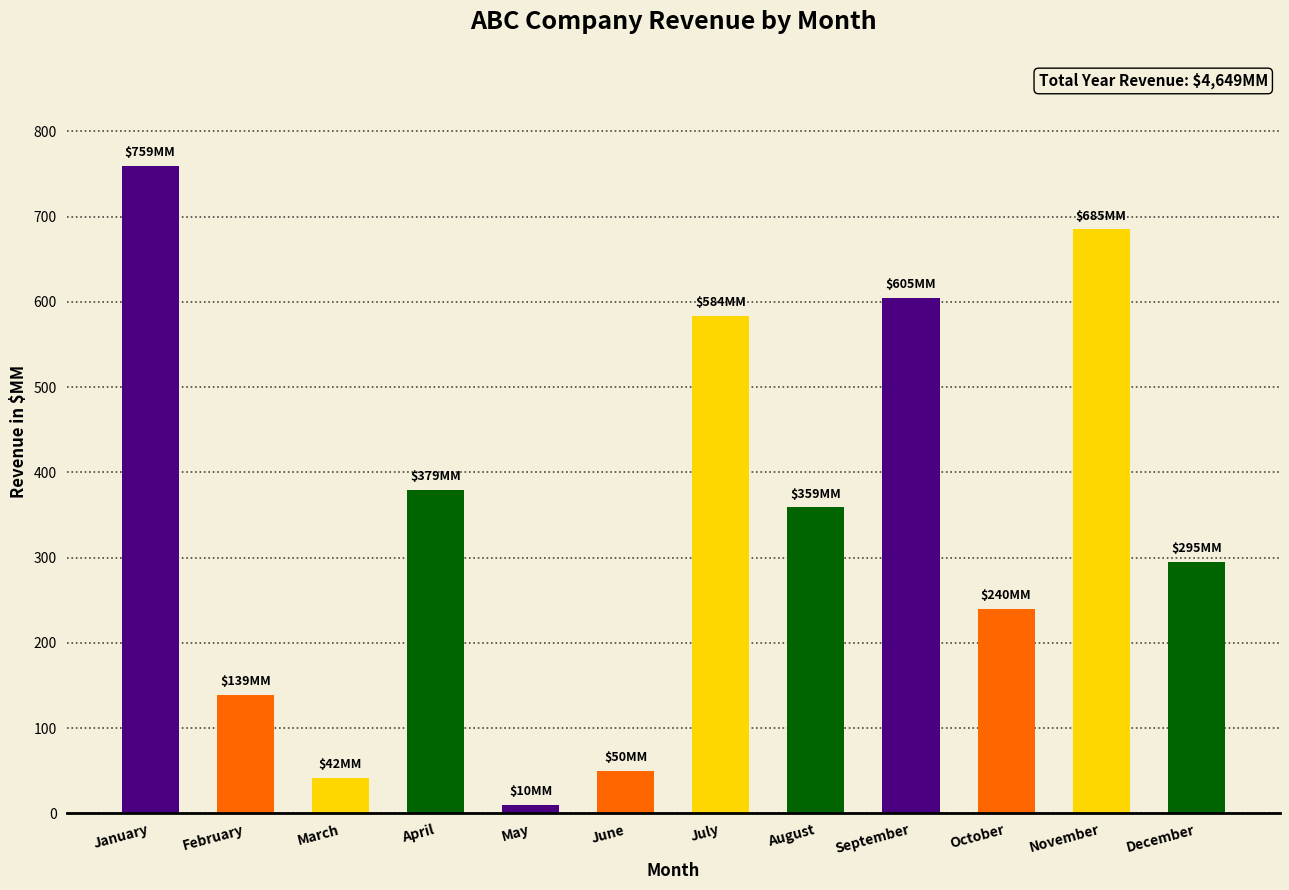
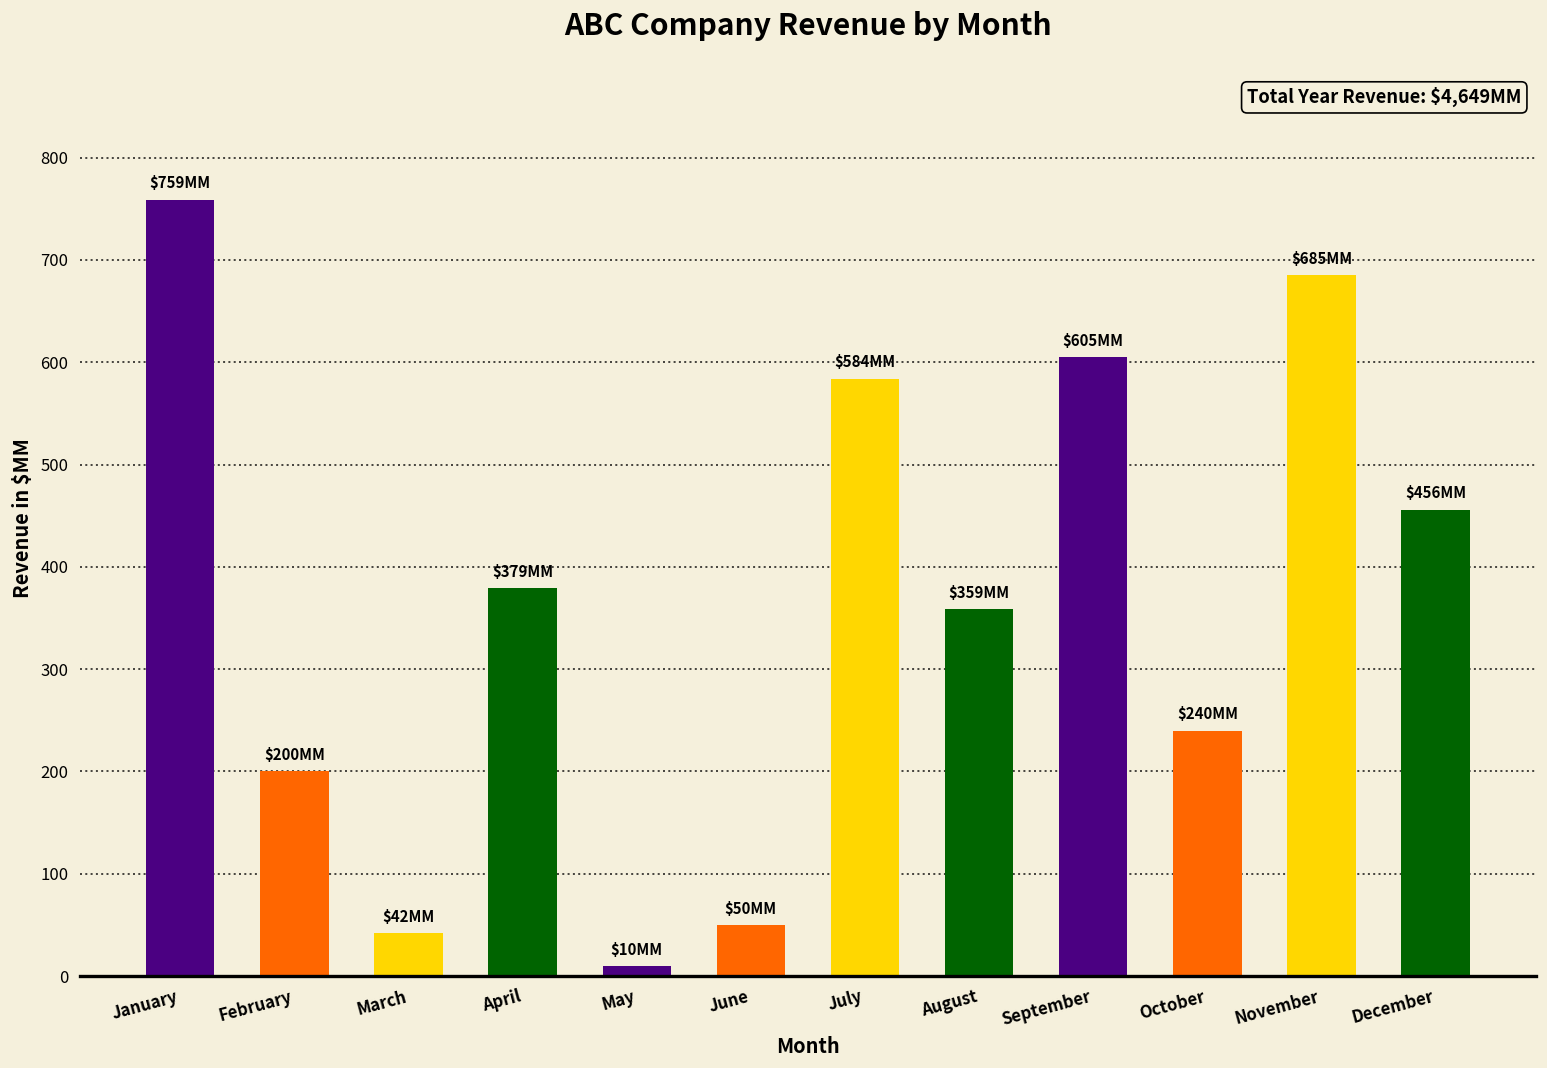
February: $139 -> $200
December: $295 -> $456
